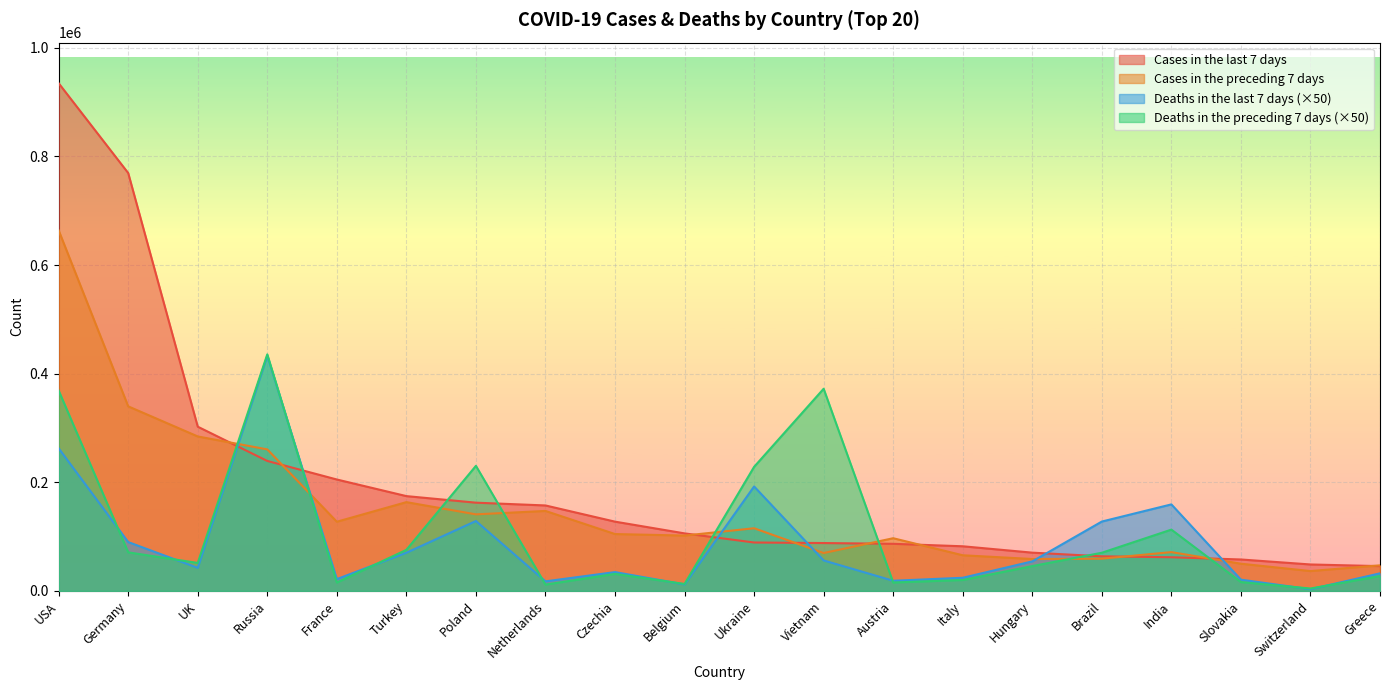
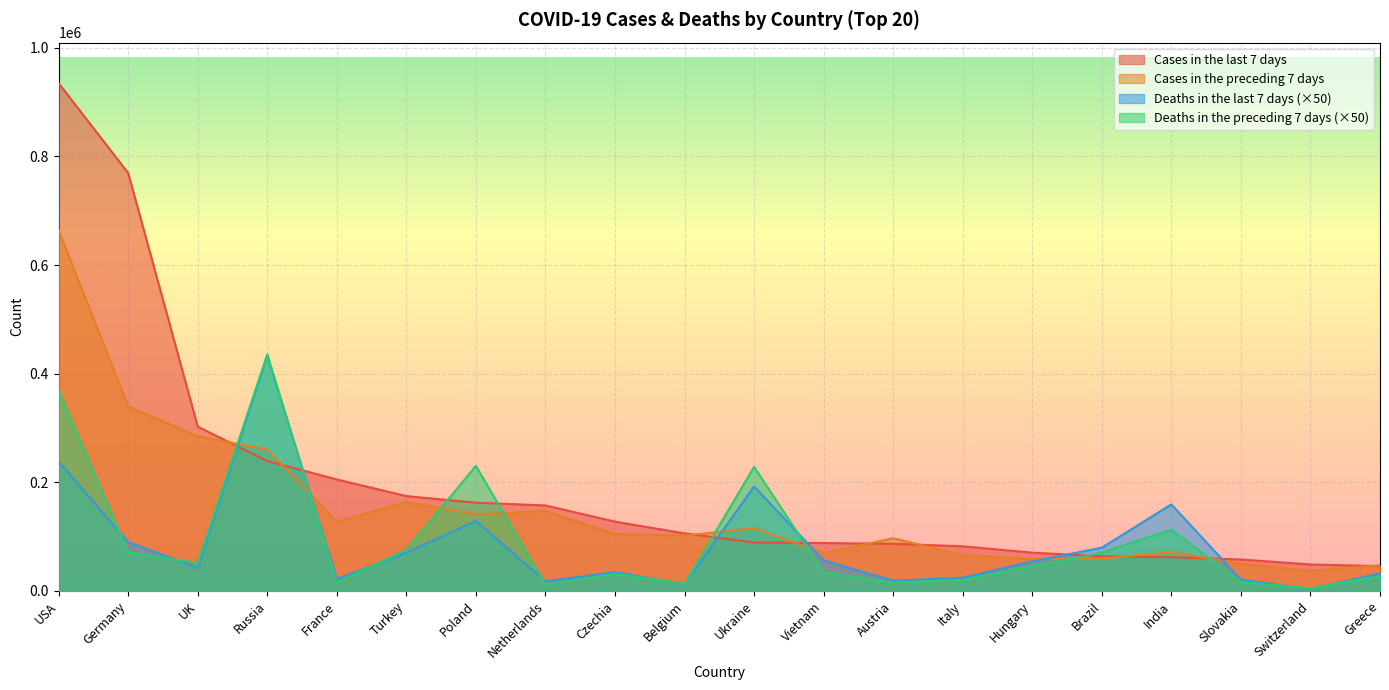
Deaths in the last 7 days (×50), USA: 260000 -> 240000
Deaths in the preceding 7 days (×50), Vietnam: 370000 -> 30000
Deaths in the last 7 days (×50), Brazil: 130000 -> 80000
